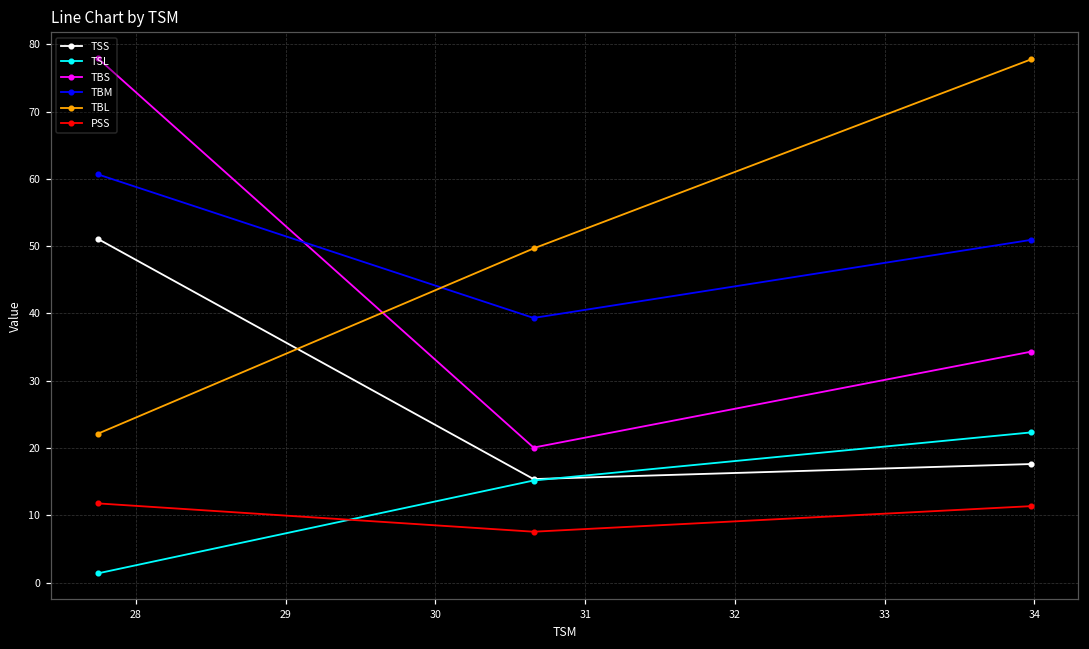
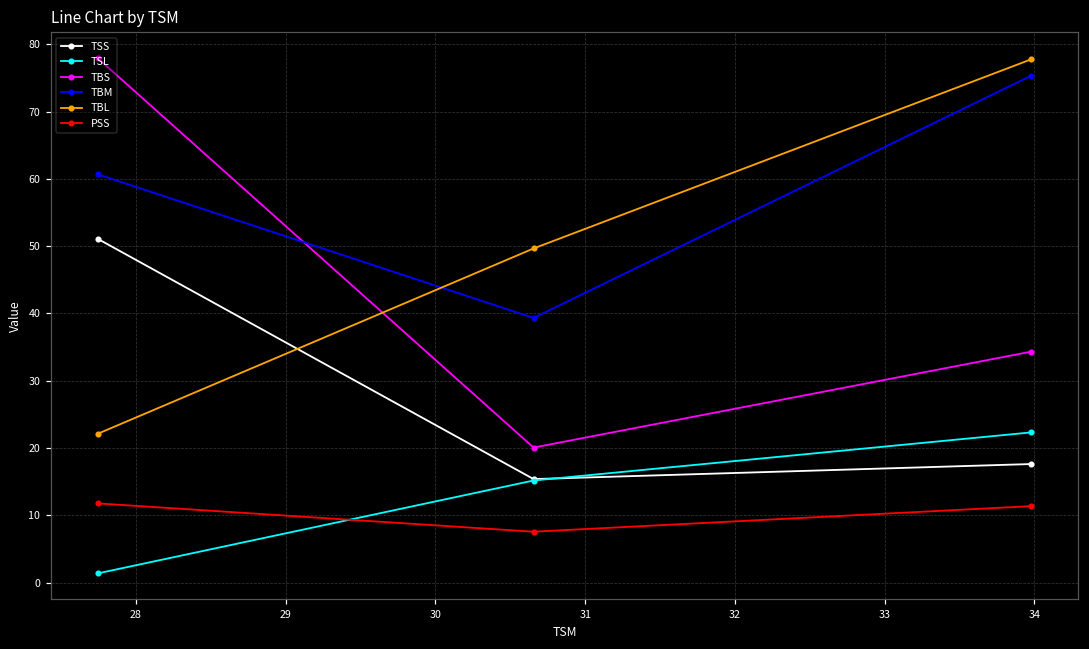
TBM, 34: 51 -> 75
